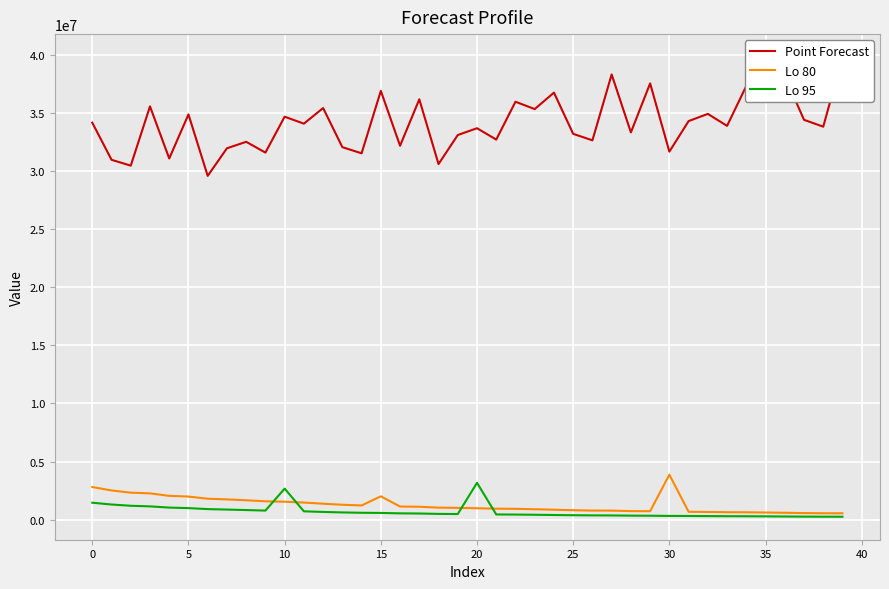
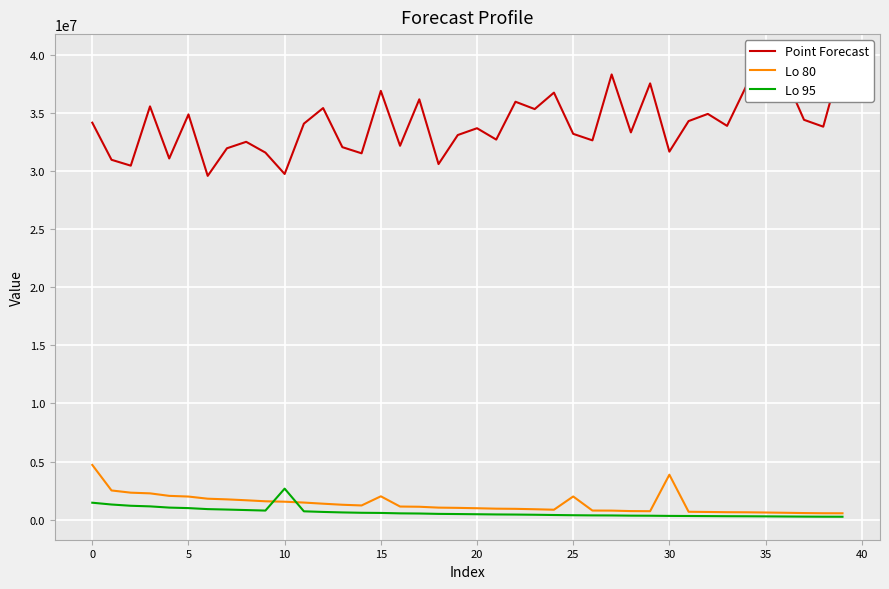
Lo 80, 0: 2800000 -> 4700000
Point Forecast, 10: 34700000 -> 29800000
Lo 95, 20: 3200000 -> 500000
Lo 80, 25: 800000 -> 2000000
